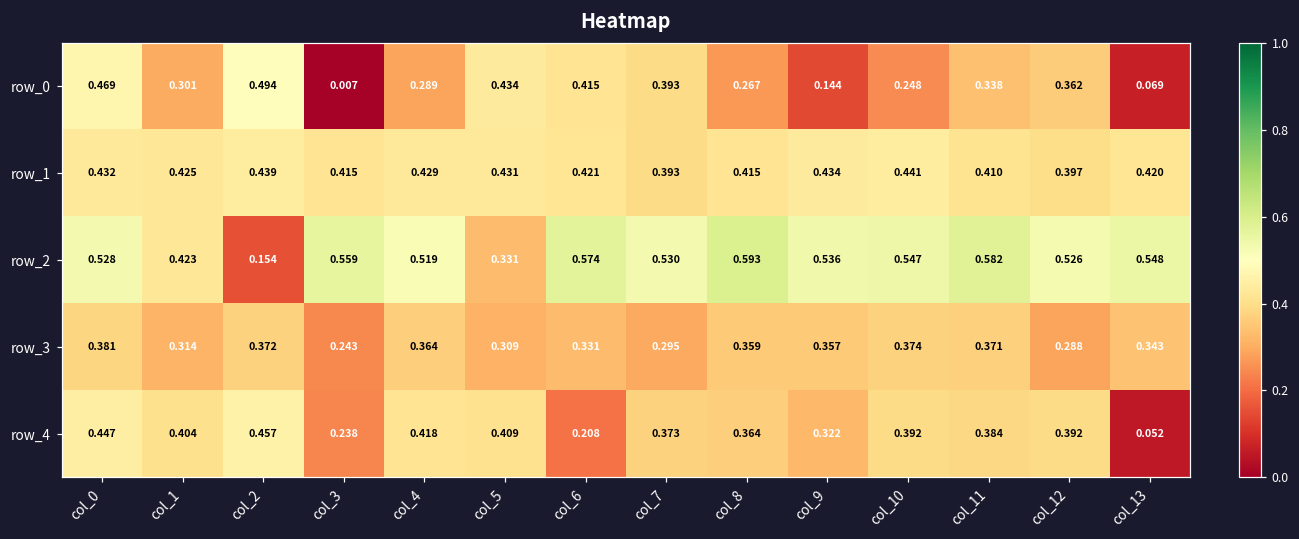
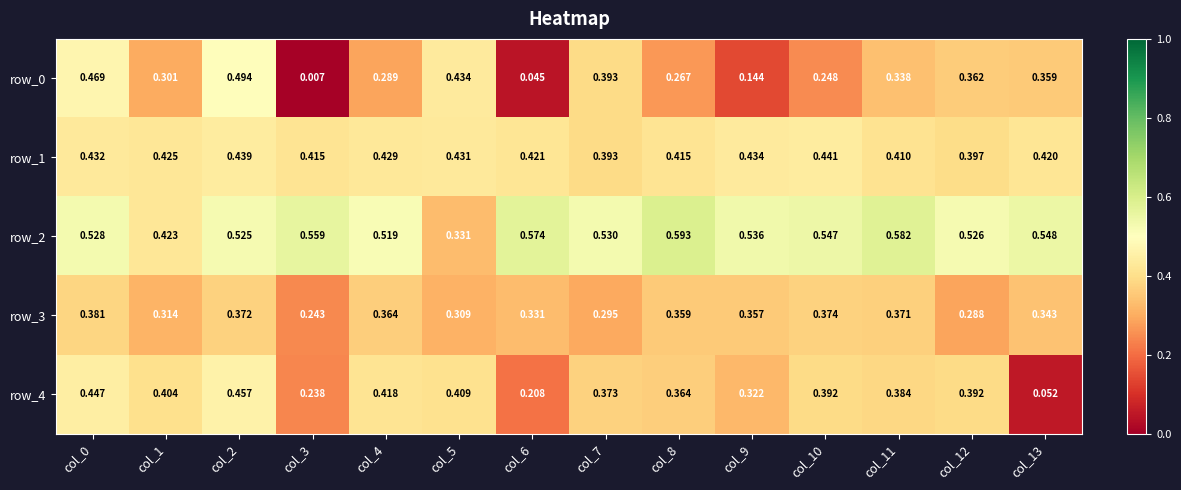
row_0, col_6: 0.415 -> 0.045
row_0, col_13: 0.069 -> 0.359
row_2, col_2: 0.154 -> 0.525
